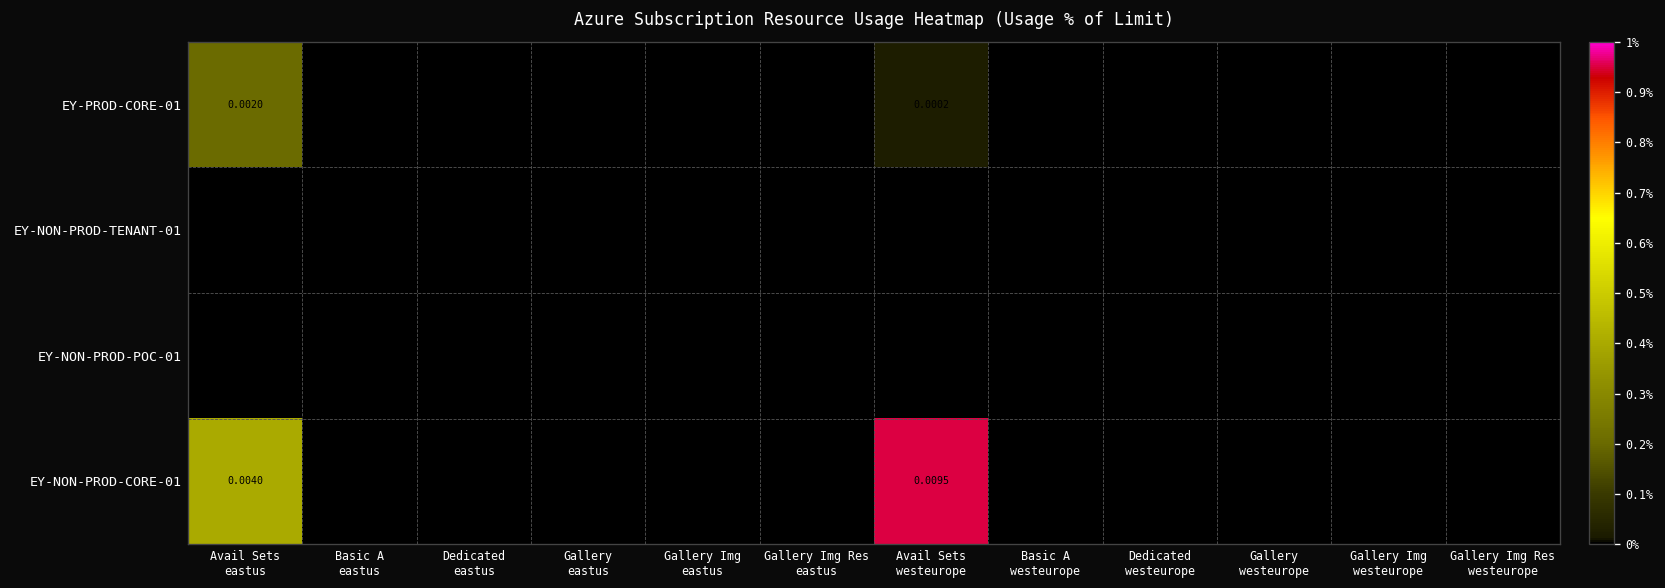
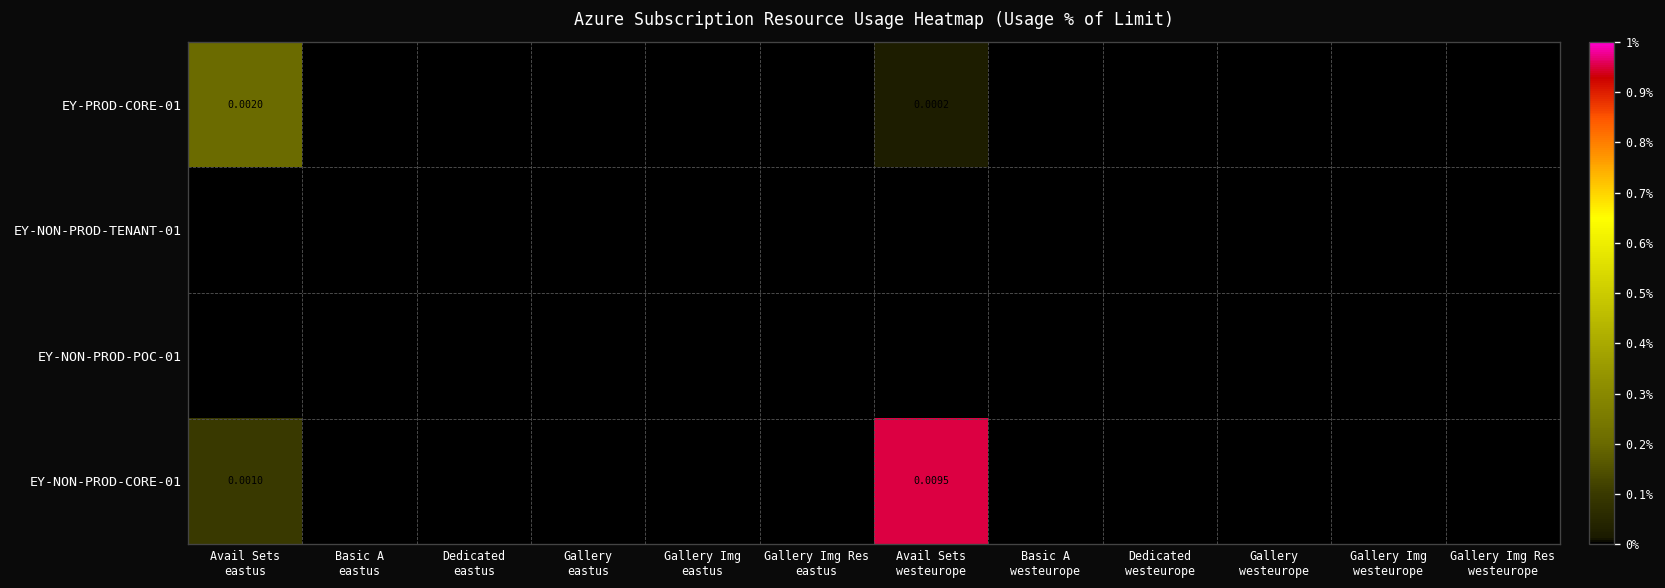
EY-NON-PROD-CORE-01, Avail Sets eastus: 0.0040 -> 0.0010
